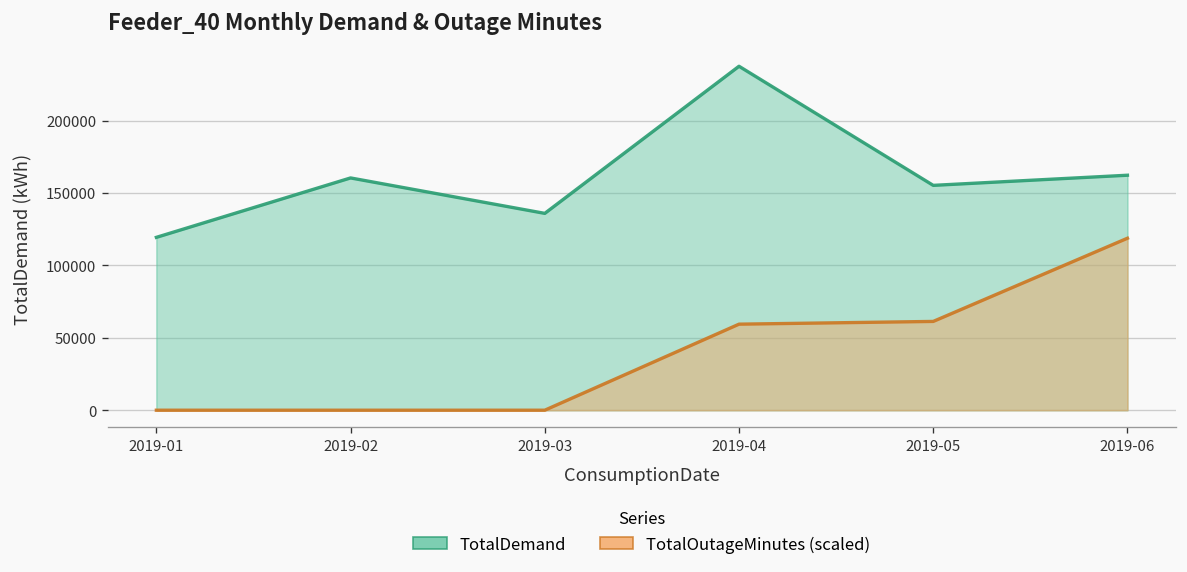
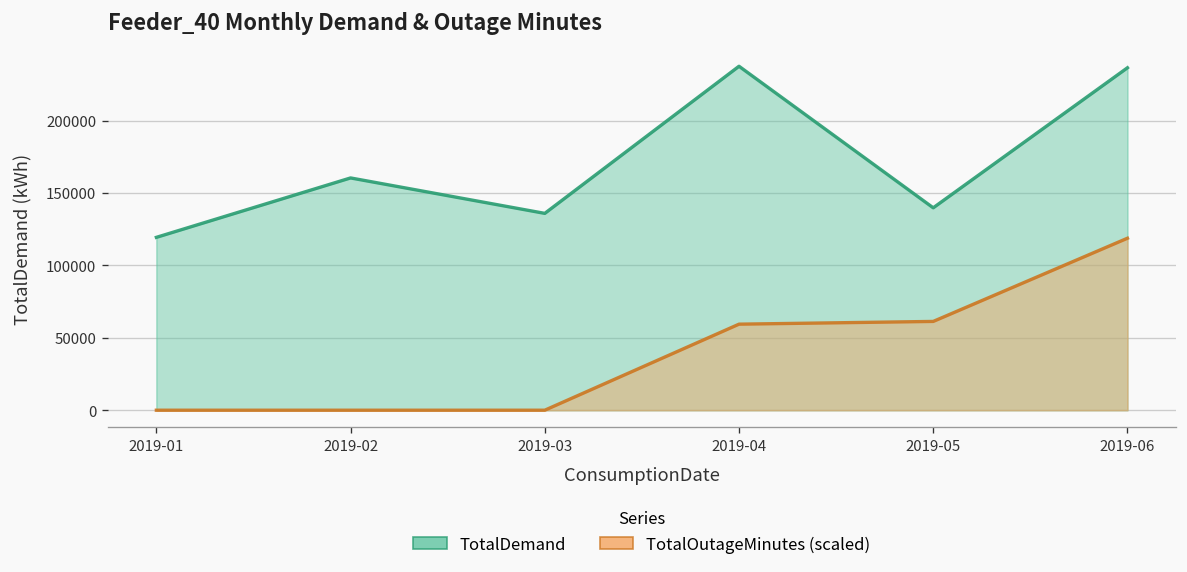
TotalDemand, 2019-05: 155000 -> 140000
TotalDemand, 2019-06: 162000 -> 236000
